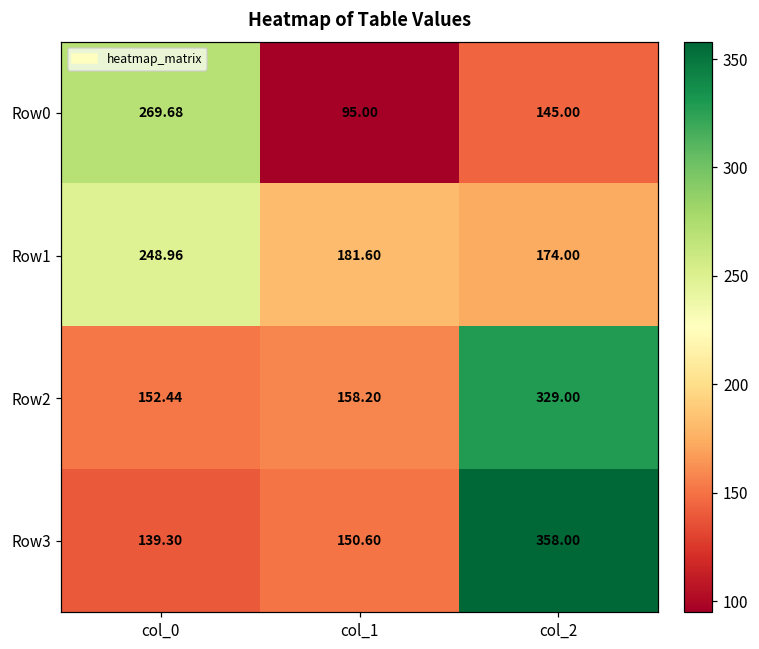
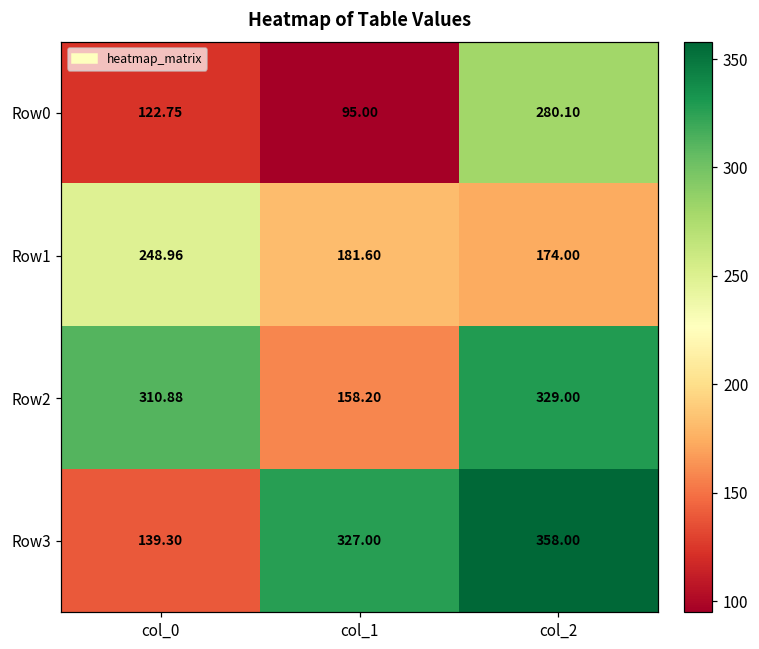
Row0, col_0: 269.68 -> 122.75
Row0, col_2: 145.00 -> 280.10
Row2, col_0: 152.44 -> 310.88
Row3, col_1: 150.60 -> 327.00
